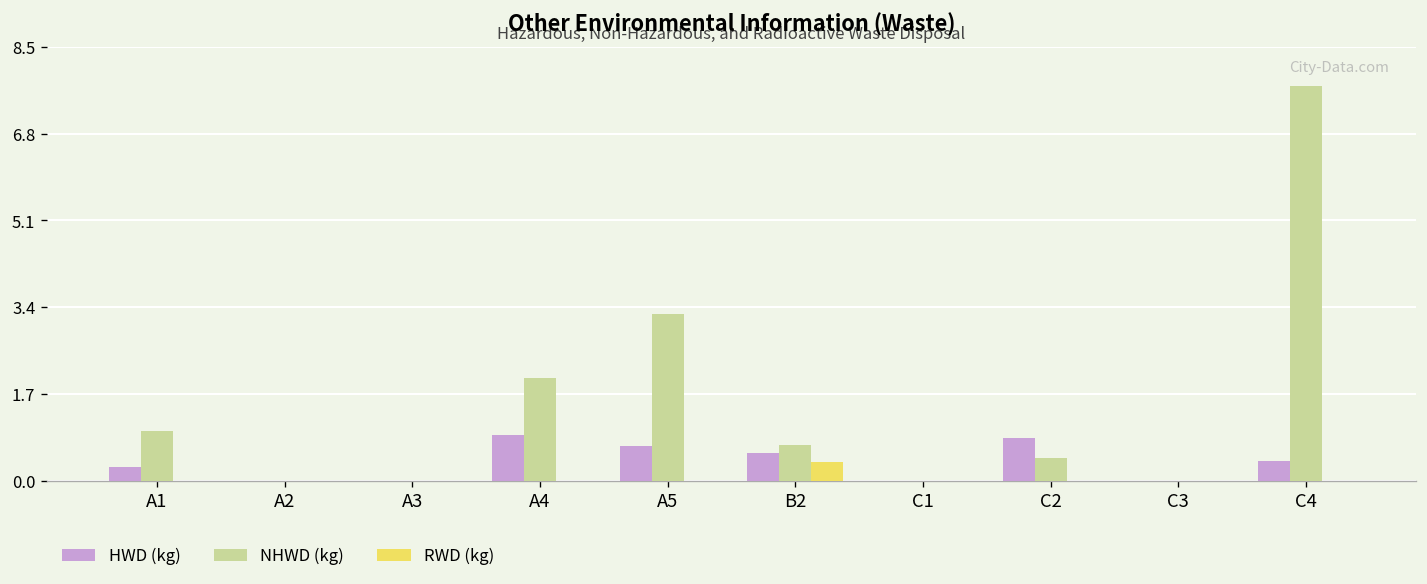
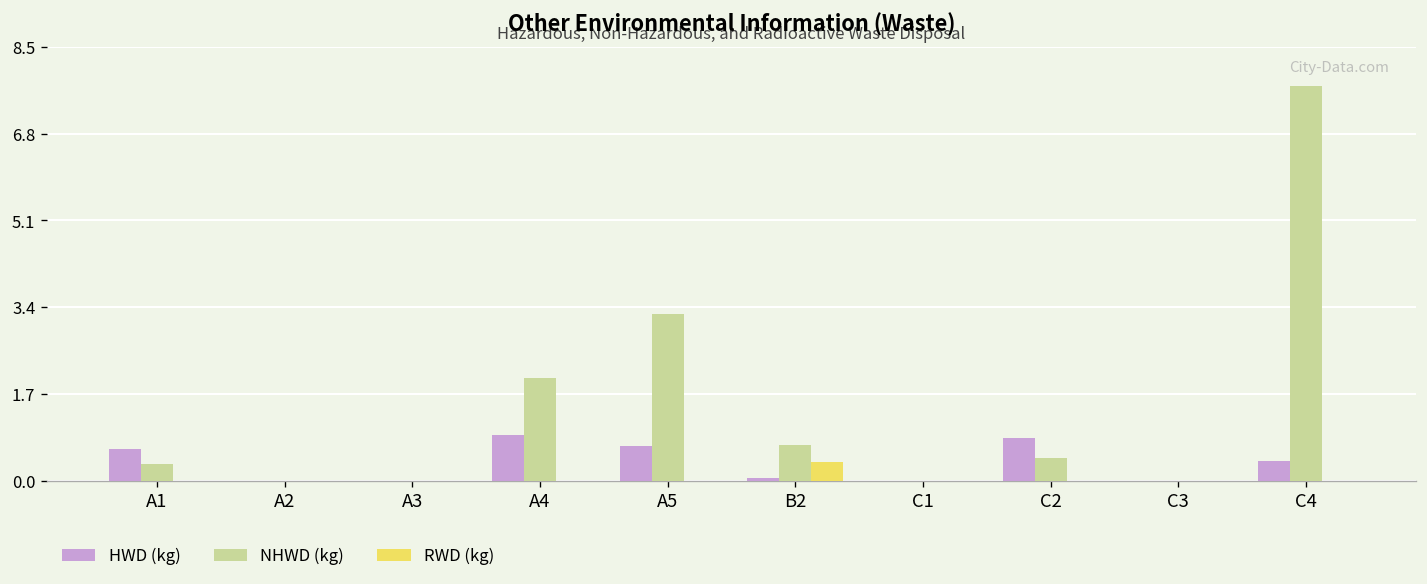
HWD (kg), A1: 0.3 -> 0.6
NHWD (kg), A1: 1.0 -> 0.3
HWD (kg), B2: 0.5 -> 0.1
